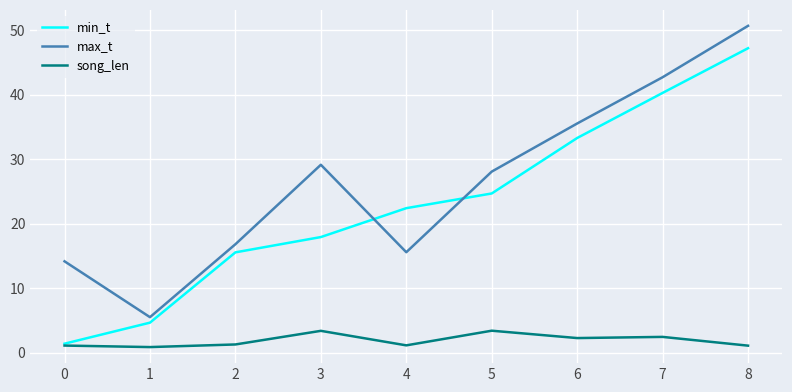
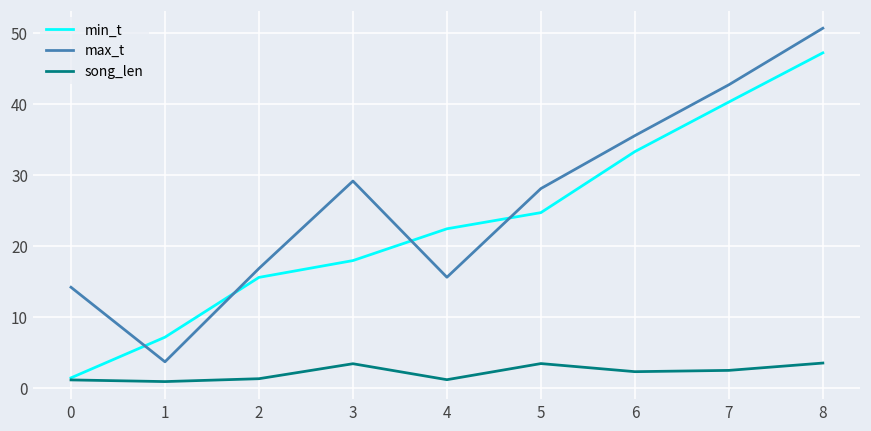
min_t, 1: 5 -> 7
max_t, 1: 5 -> 4
song_len, 8: 1 -> 3
